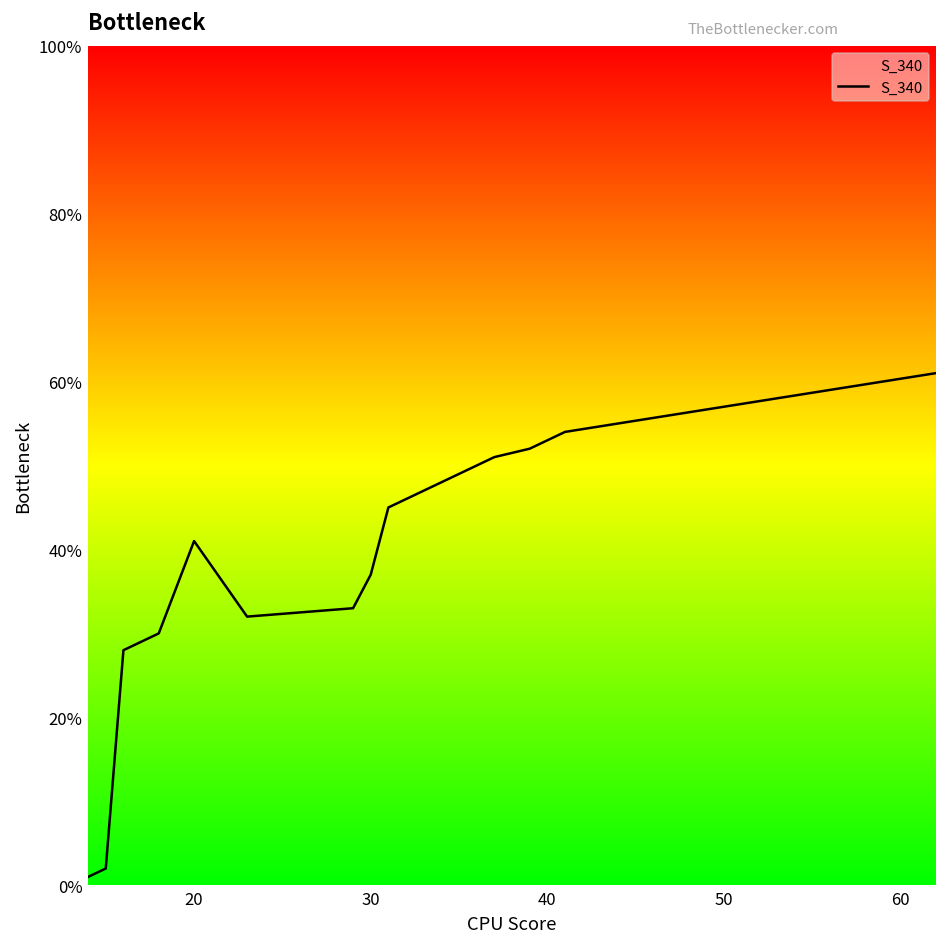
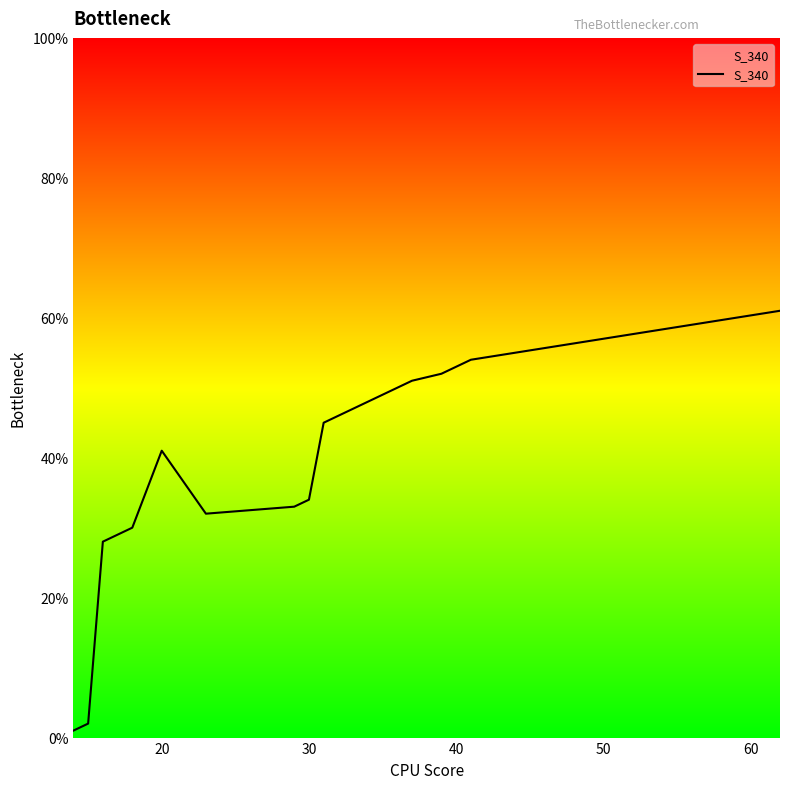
30: 37% -> 34%
